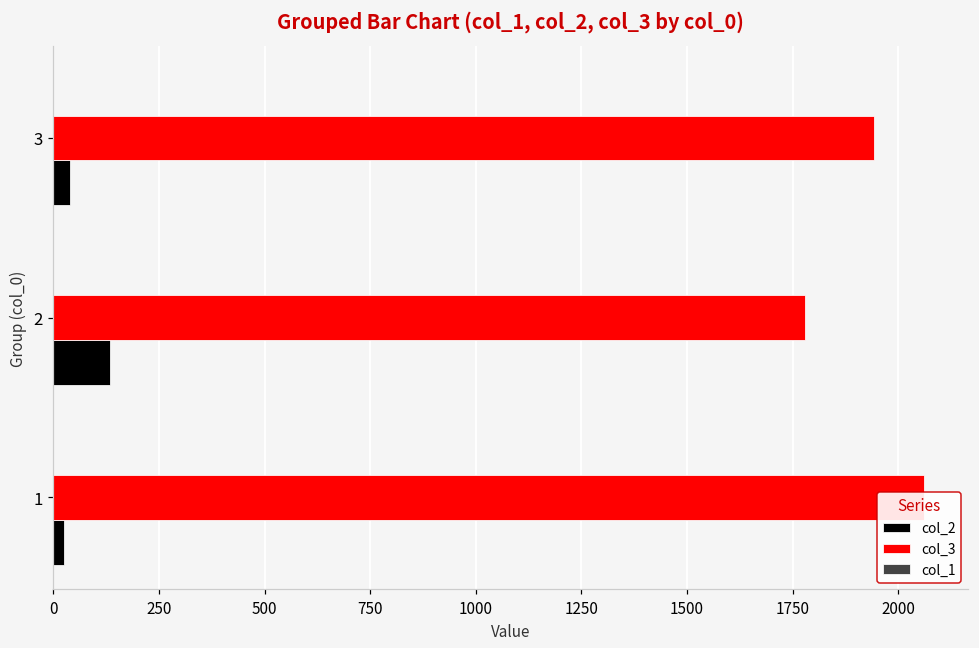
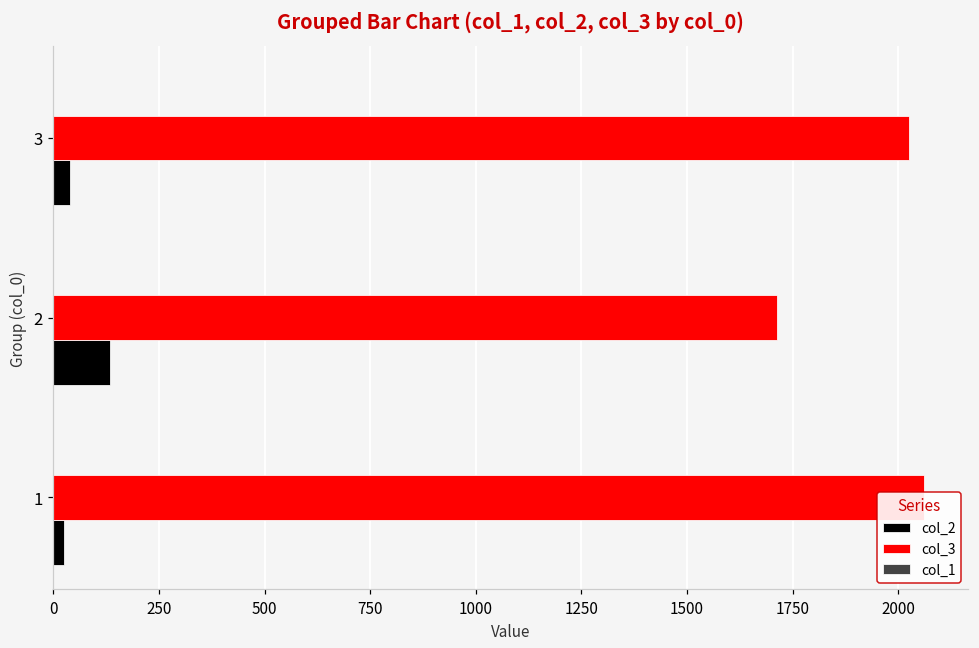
col_3, 3: 1940 -> 2030
col_3, 2: 1780 -> 1710
